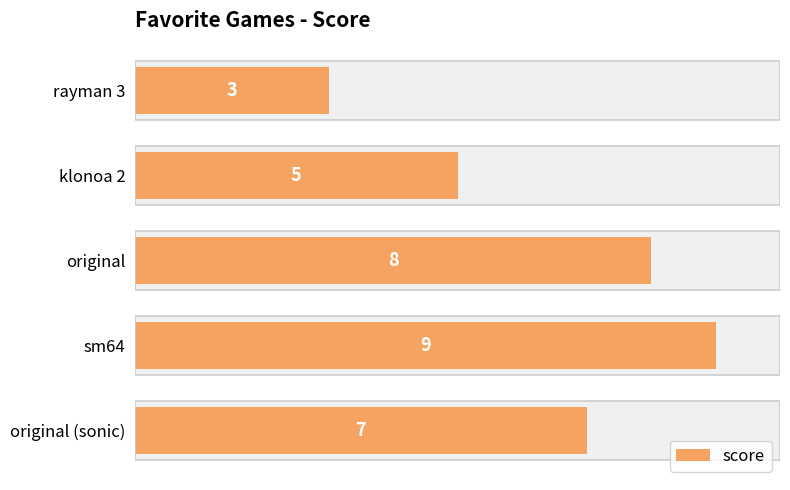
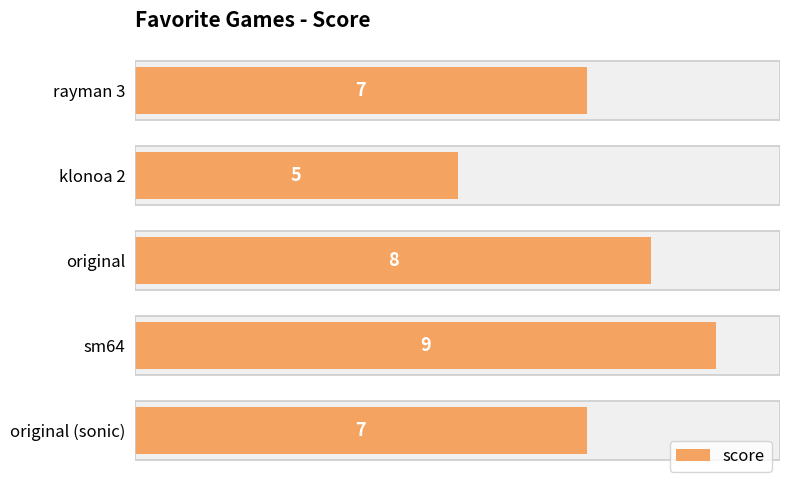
score, rayman 3: 3 -> 7
